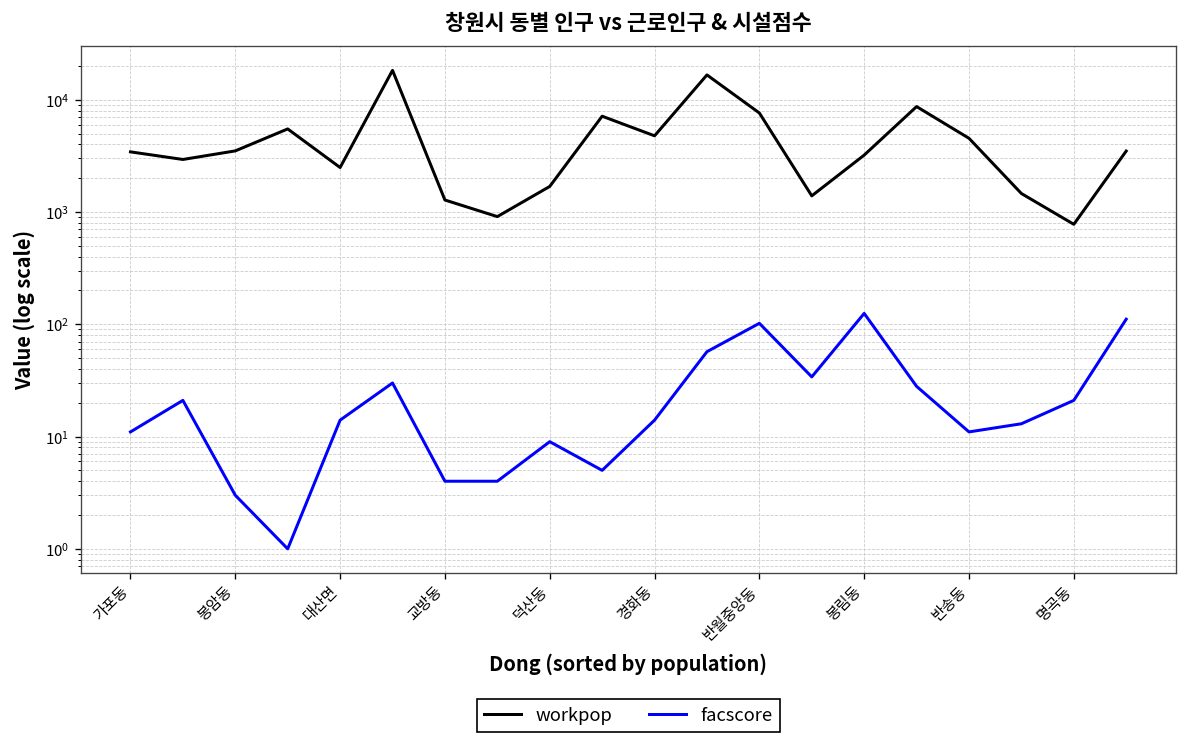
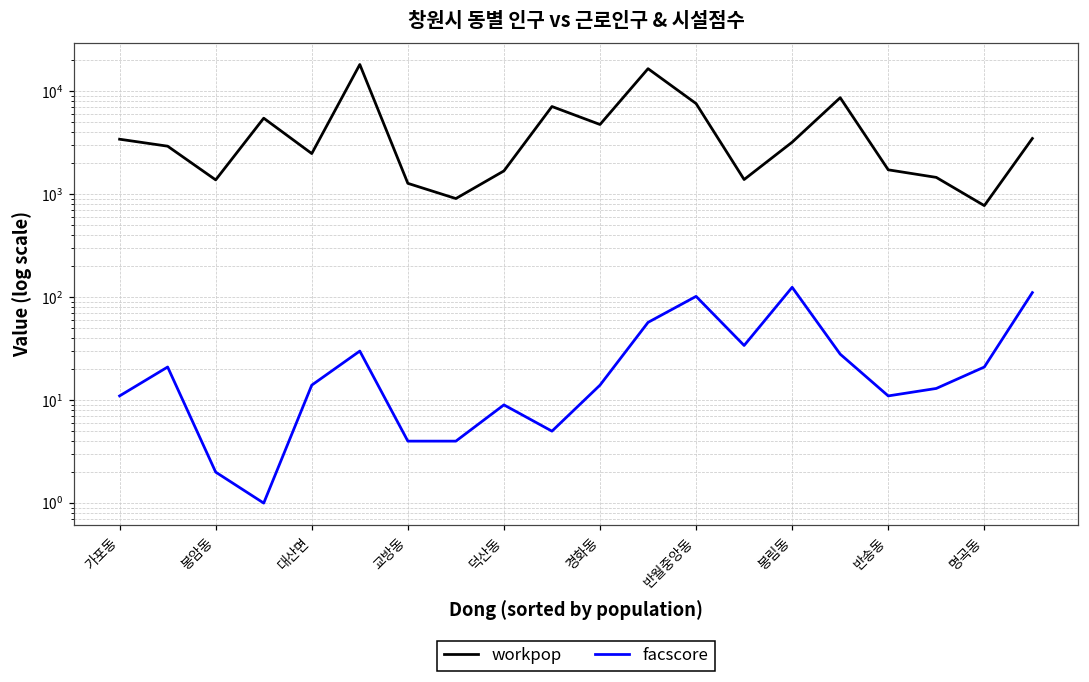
workpop, 봉암동: 3500 -> 1400
facscore, 봉암동: 3 -> 2
workpop, 반송동: 5000 -> 1700
